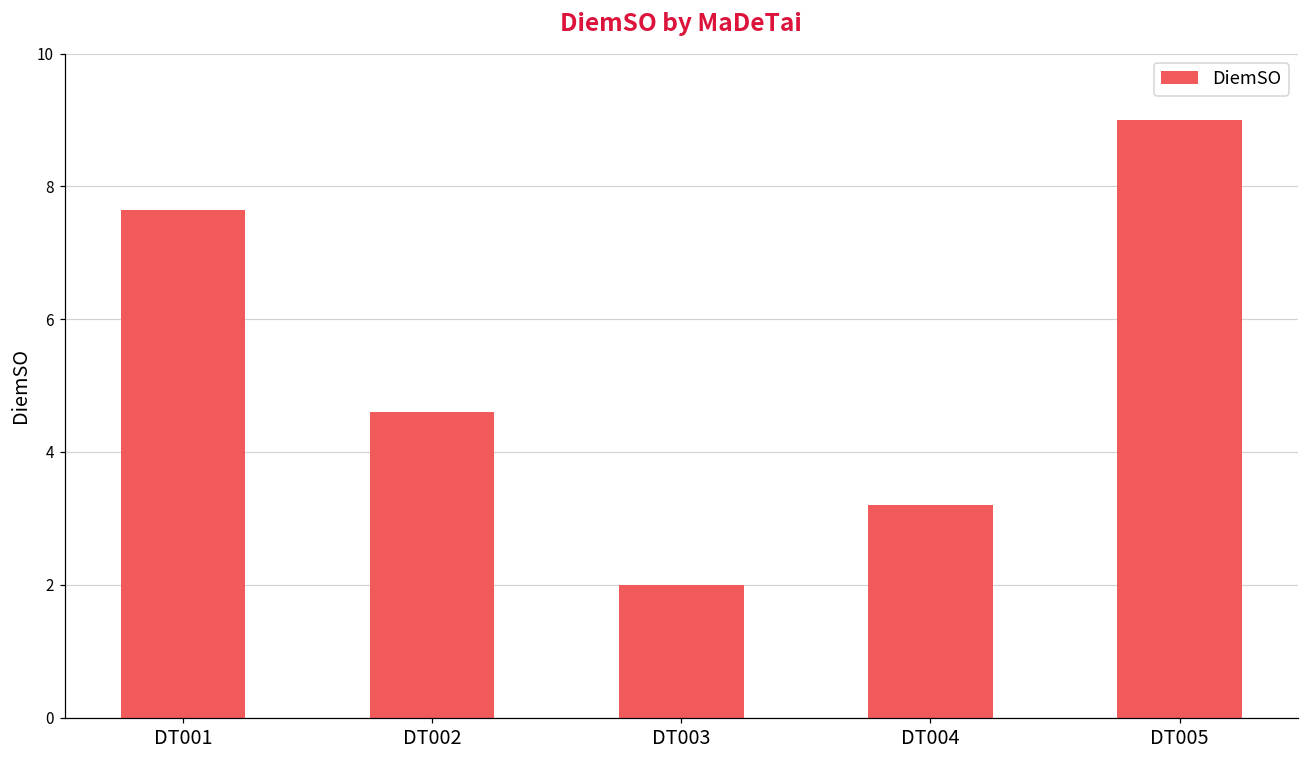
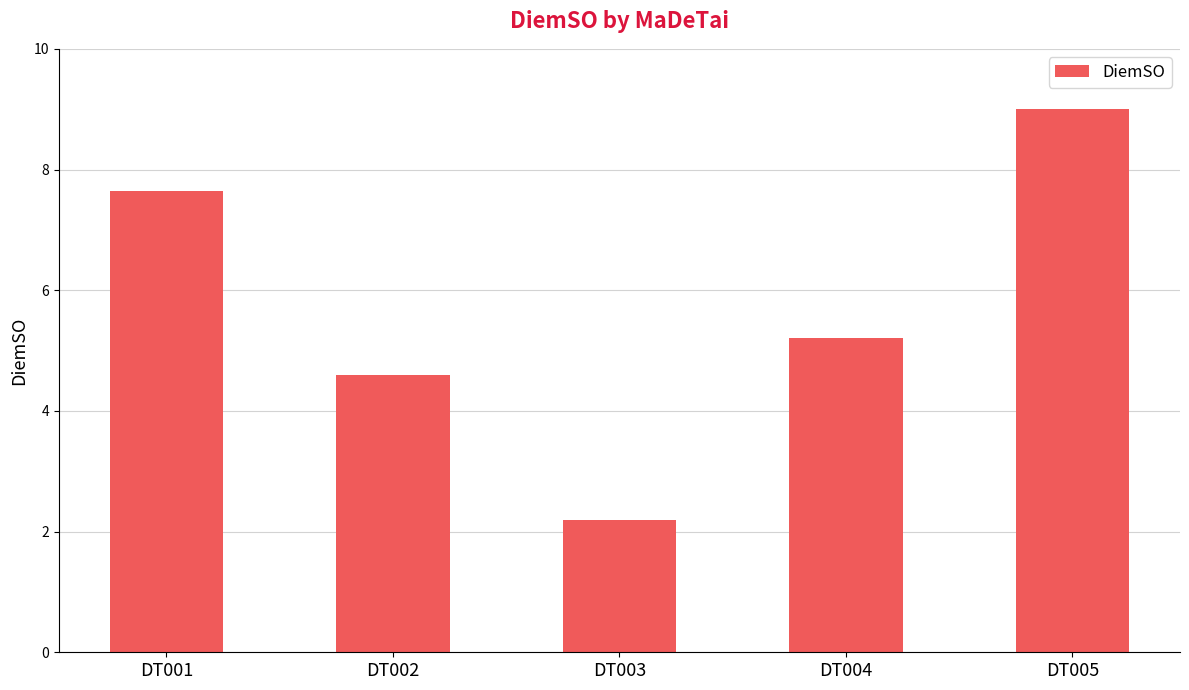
DT003: 2.0 -> 2.2
DT004: 3.2 -> 5.2
